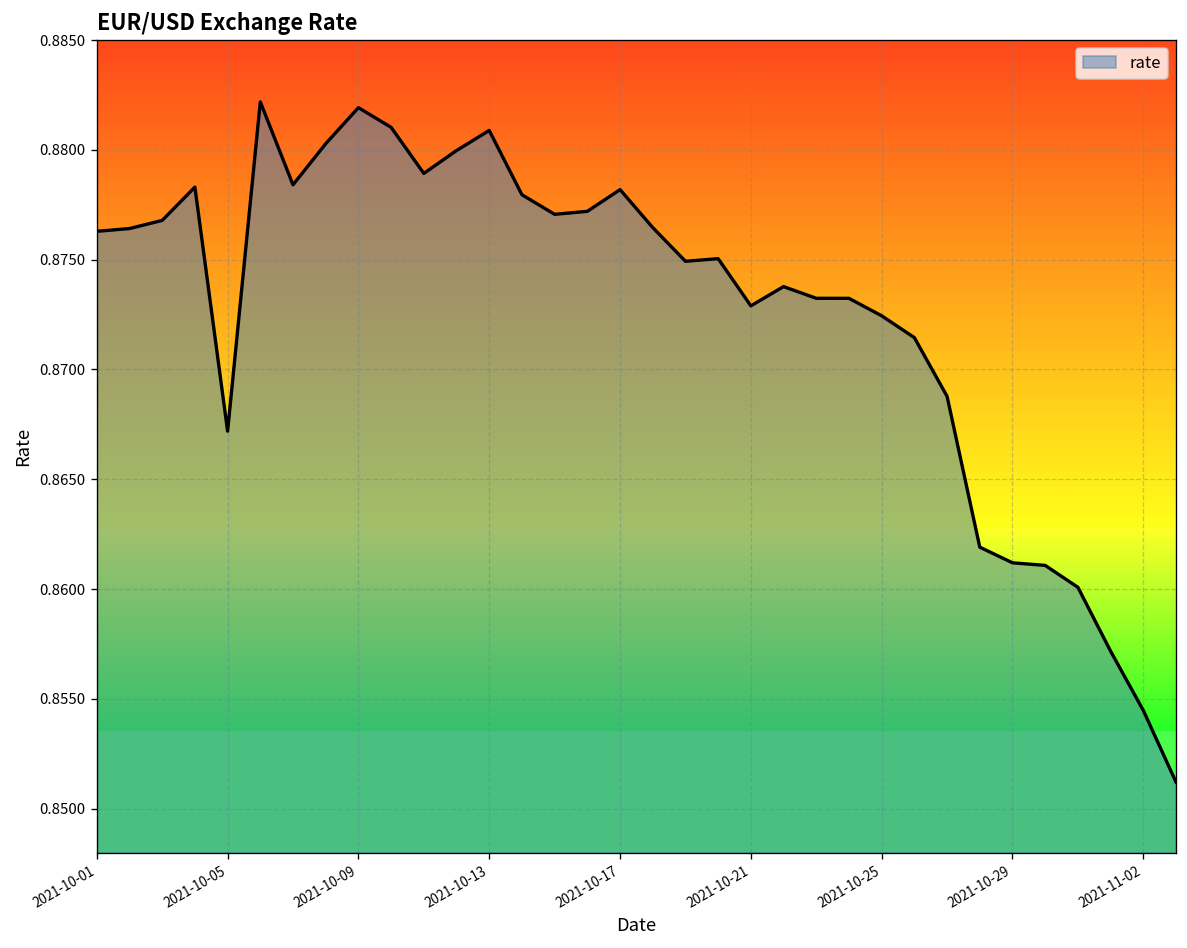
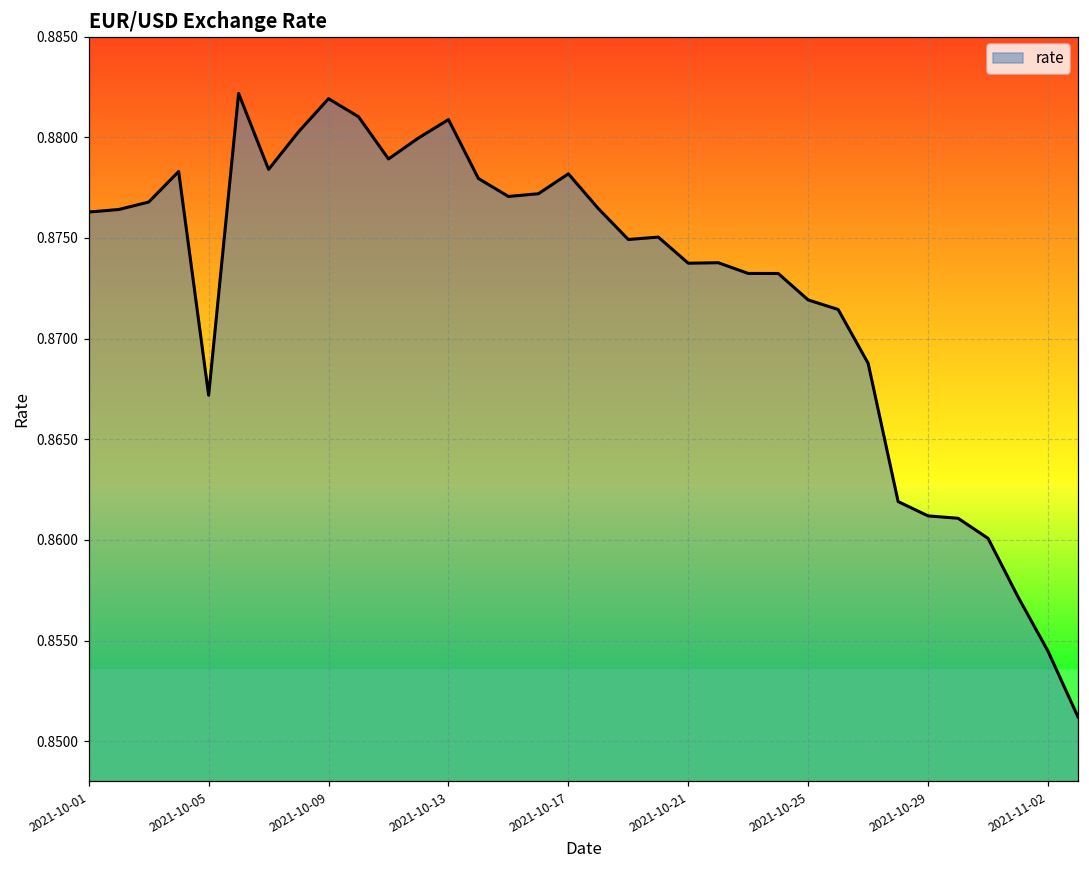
2021-10-21: 0.8729 -> 0.8737
2021-10-25: 0.8724 -> 0.8719
